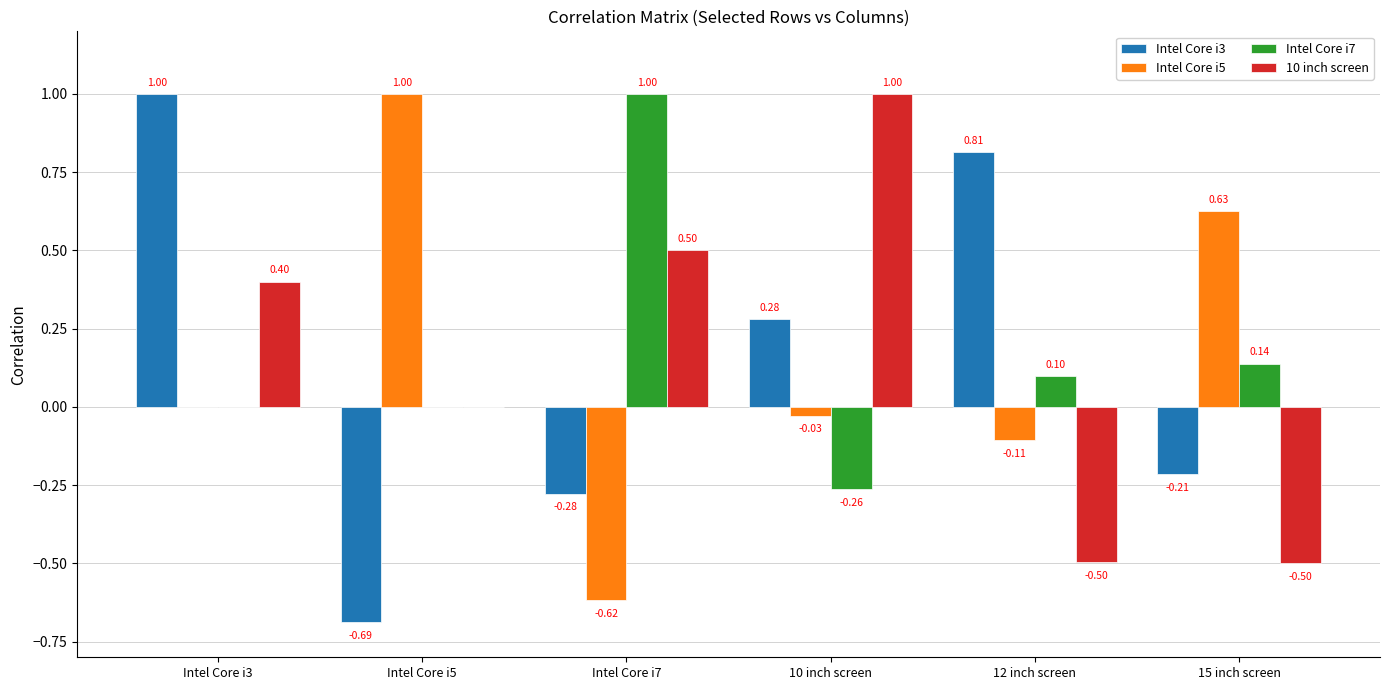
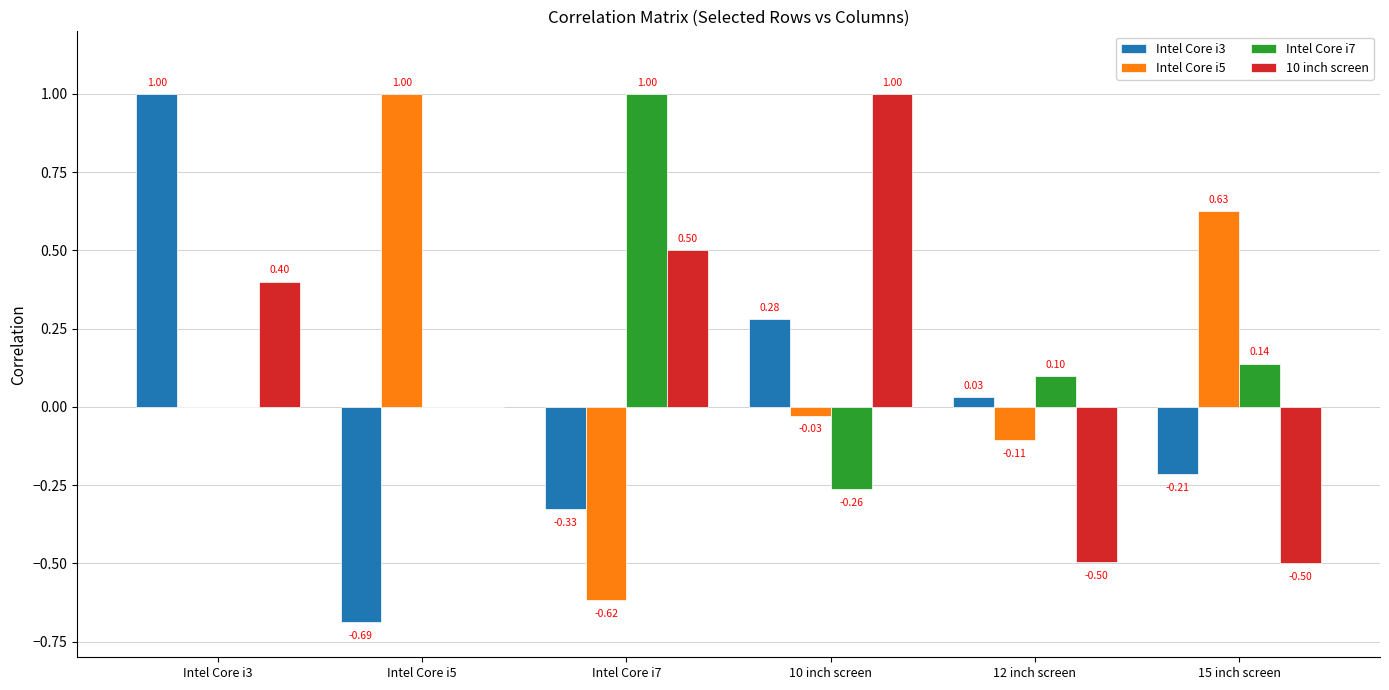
Intel Core i3, Intel Core i7: -0.28 -> -0.33
Intel Core i3, 12 inch screen: 0.81 -> 0.03
